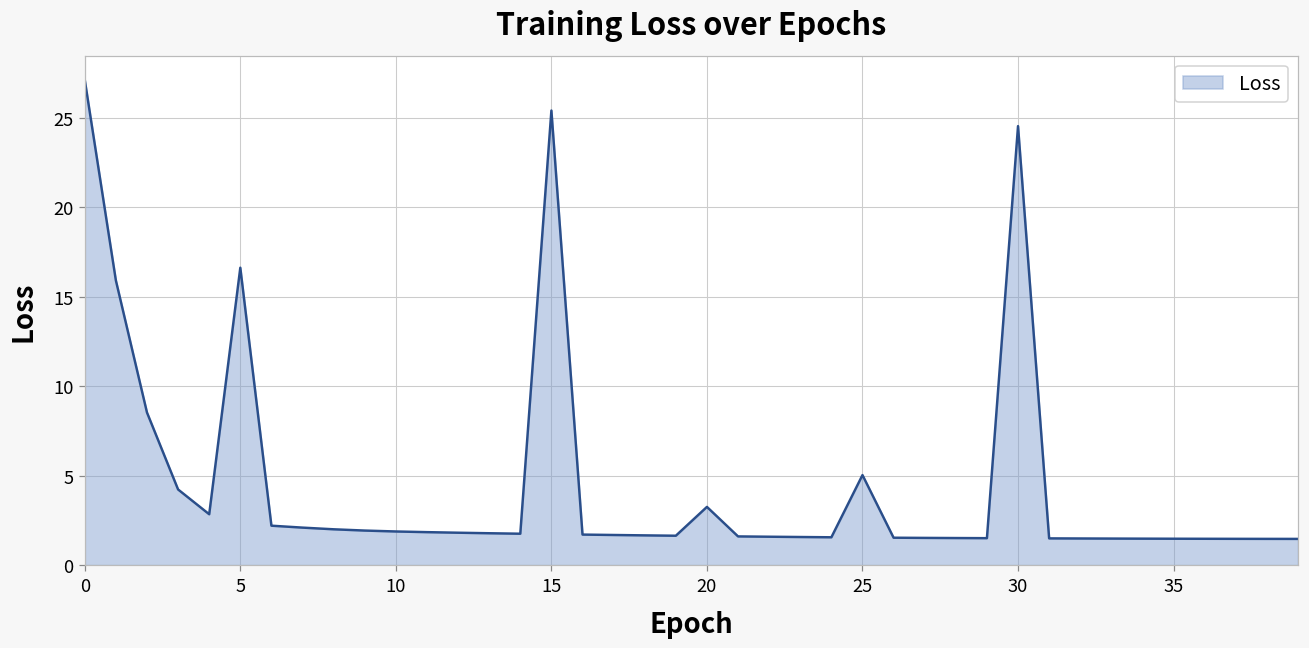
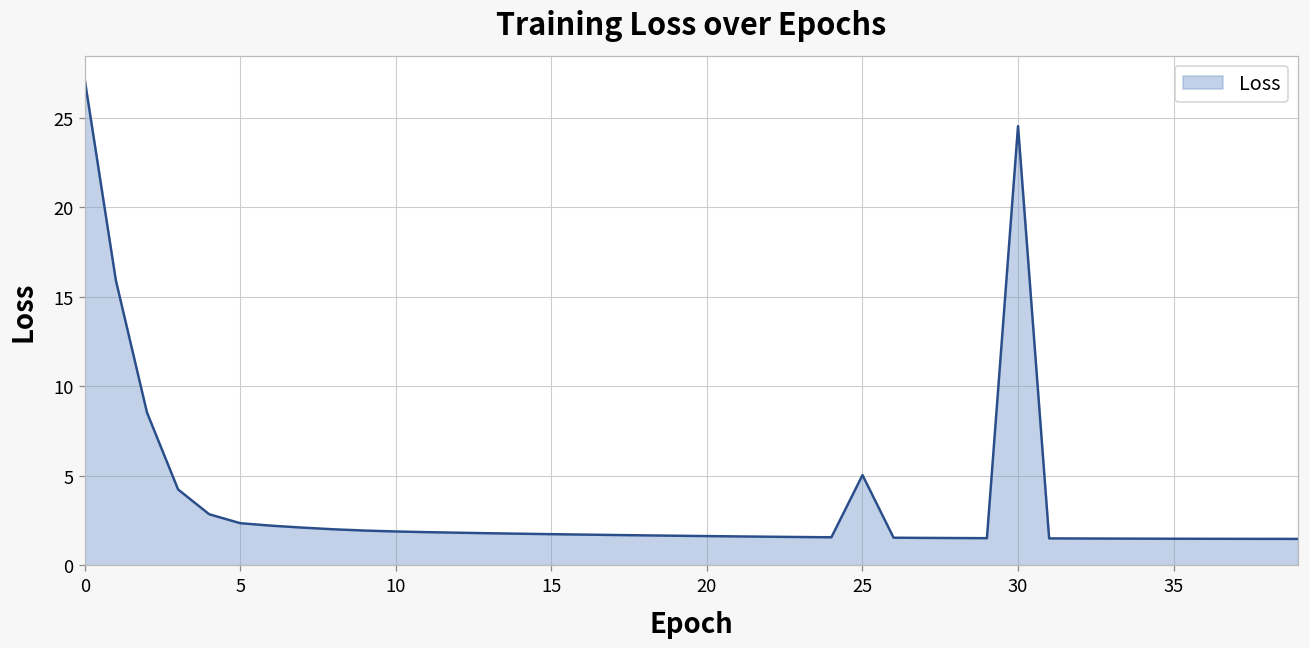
5: 16.6 -> 2.3
15: 25.4 -> 1.7
20: 3.3 -> 1.6
